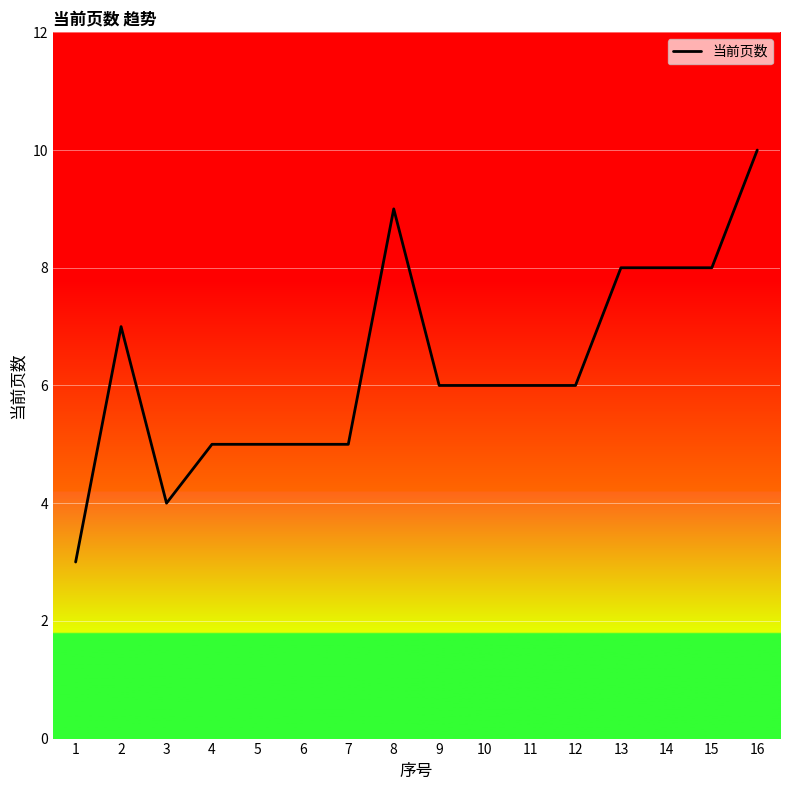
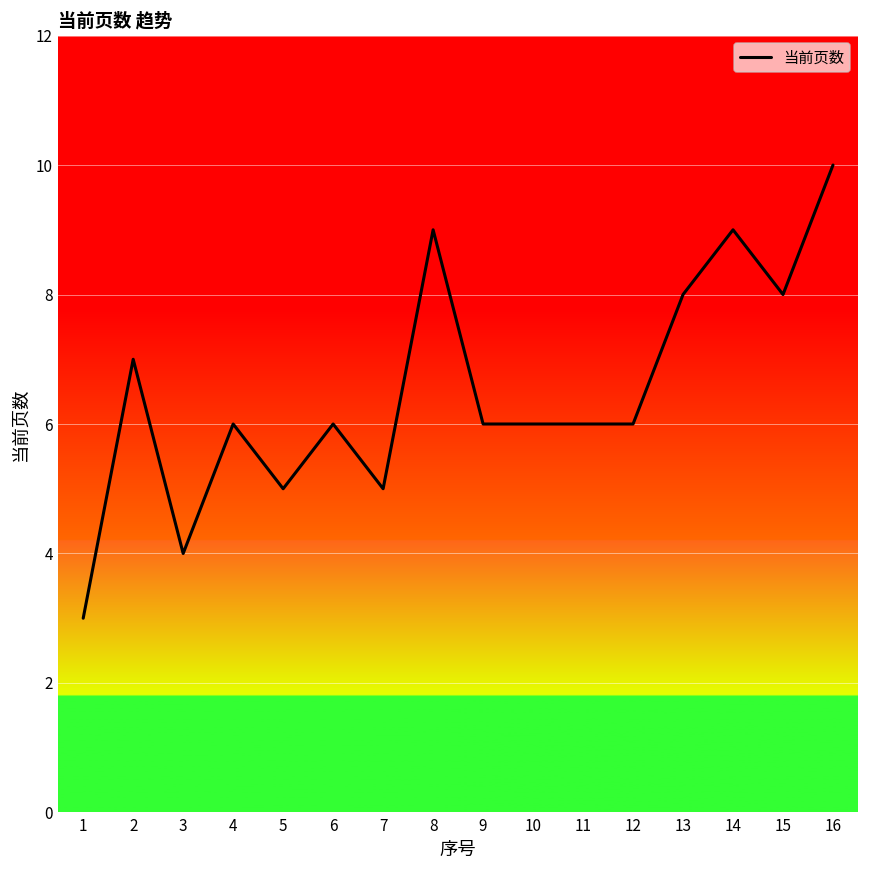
4: 5 -> 6
6: 5 -> 6
14: 8 -> 9
